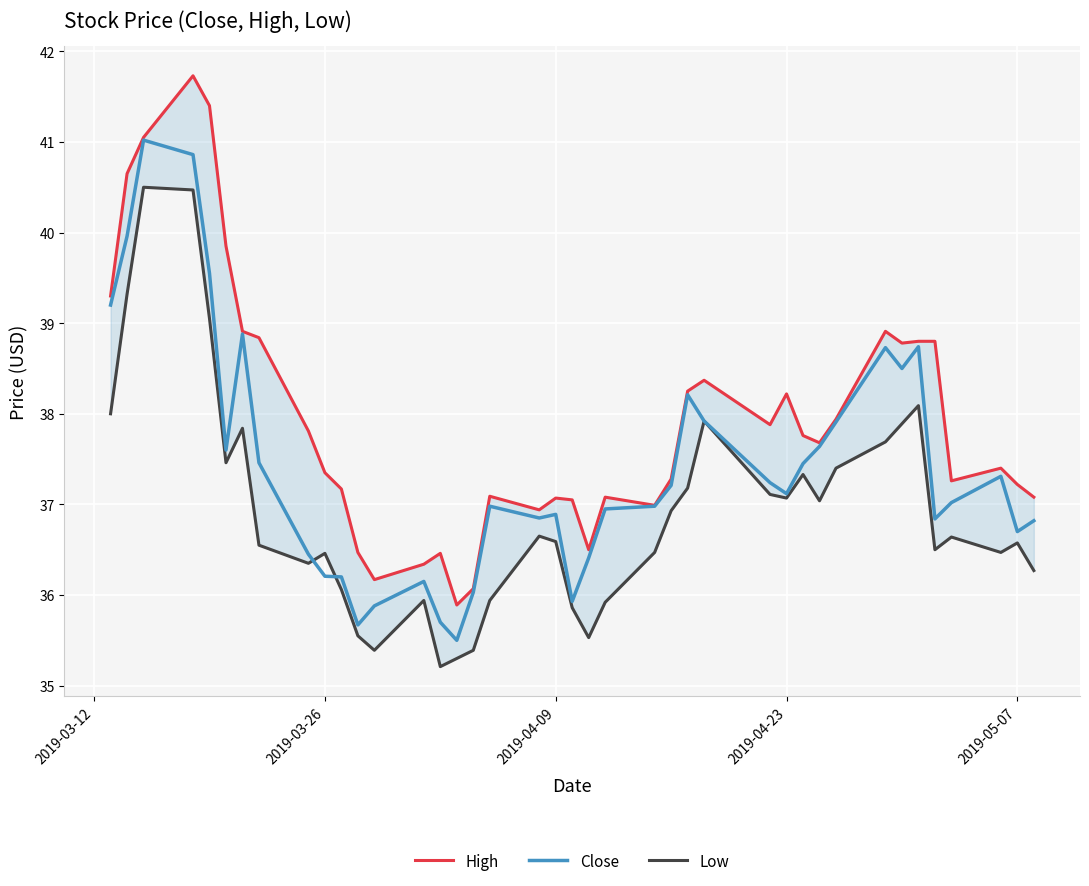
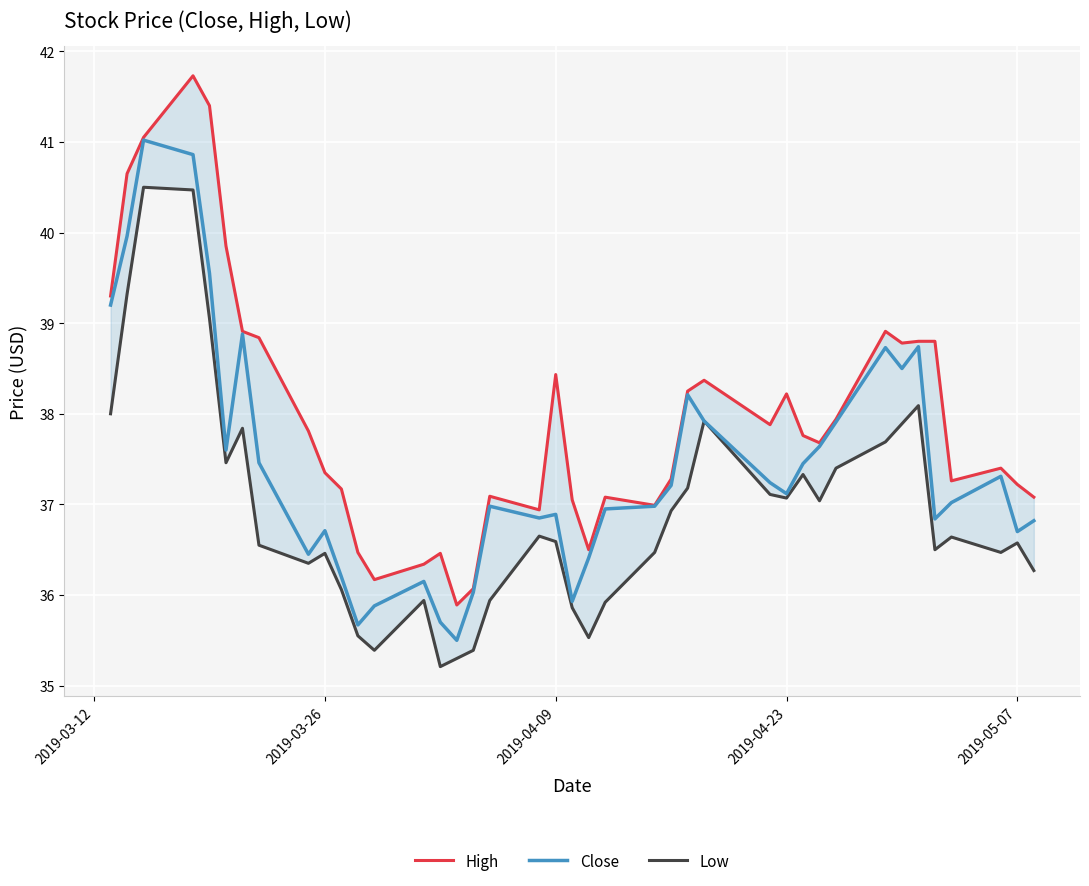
Close, 2019-03-26: 36.2 -> 36.7
High, 2019-04-09: 37.1 -> 38.4
